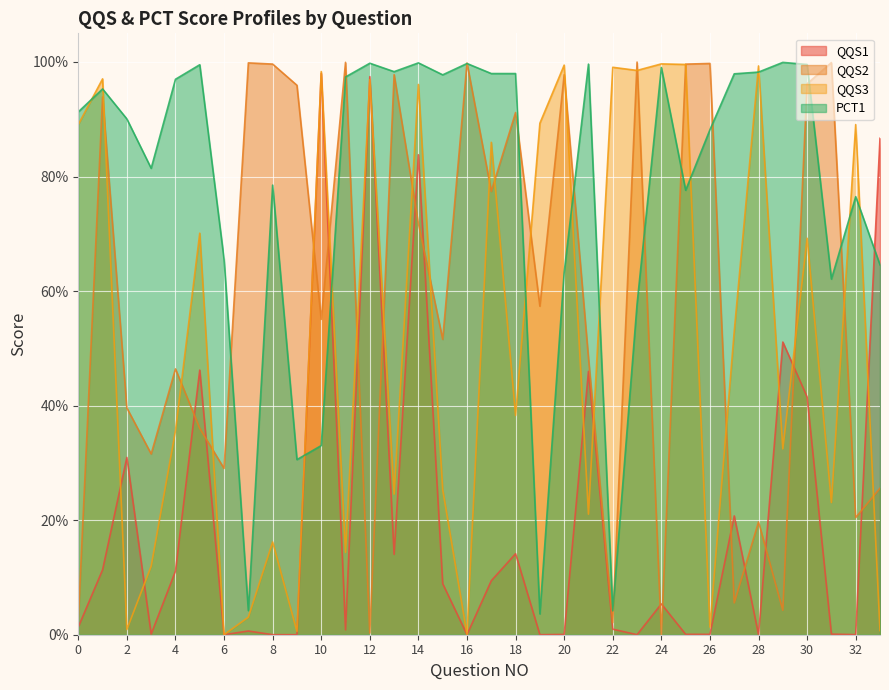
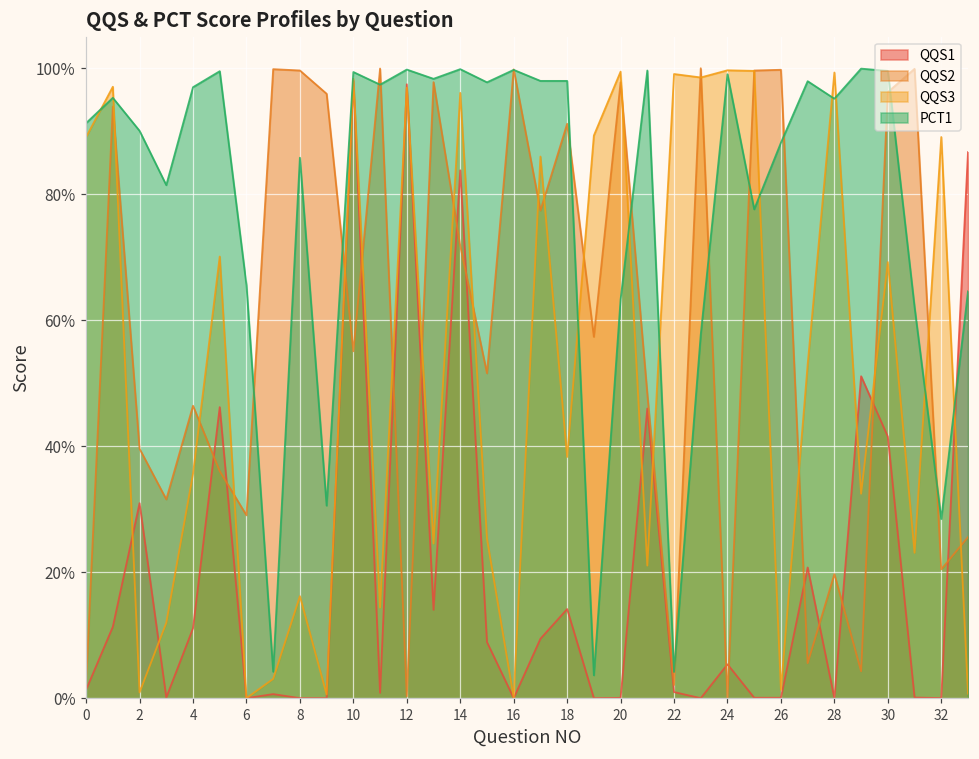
PCT1, 8: 79% -> 86%
PCT1, 10: 33% -> 99%
PCT1, 28: 98% -> 95%
PCT1, 32: 76% -> 28%
